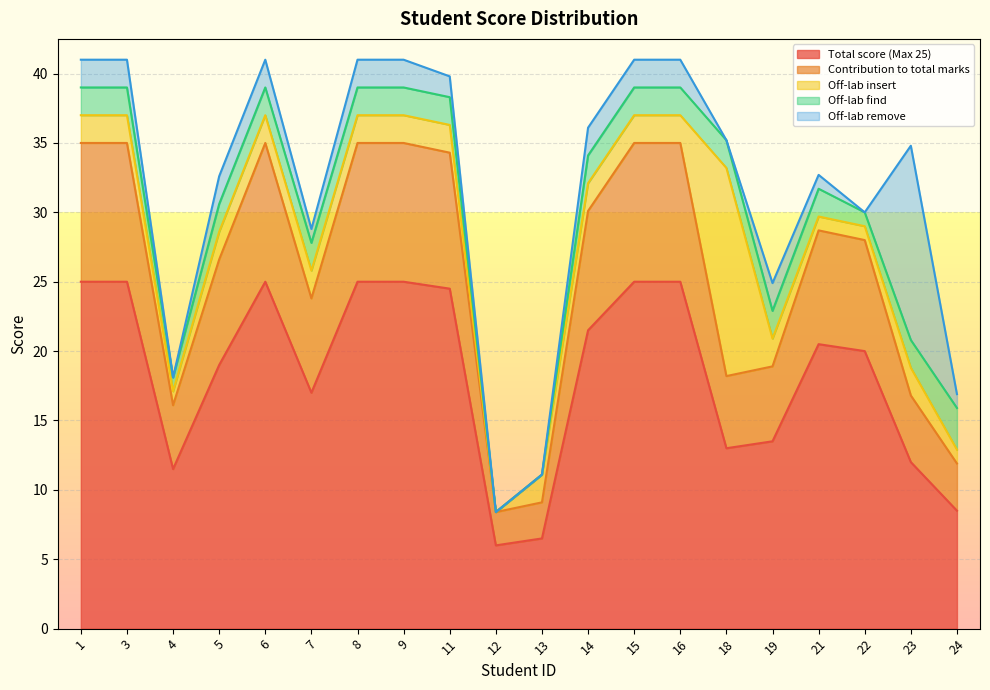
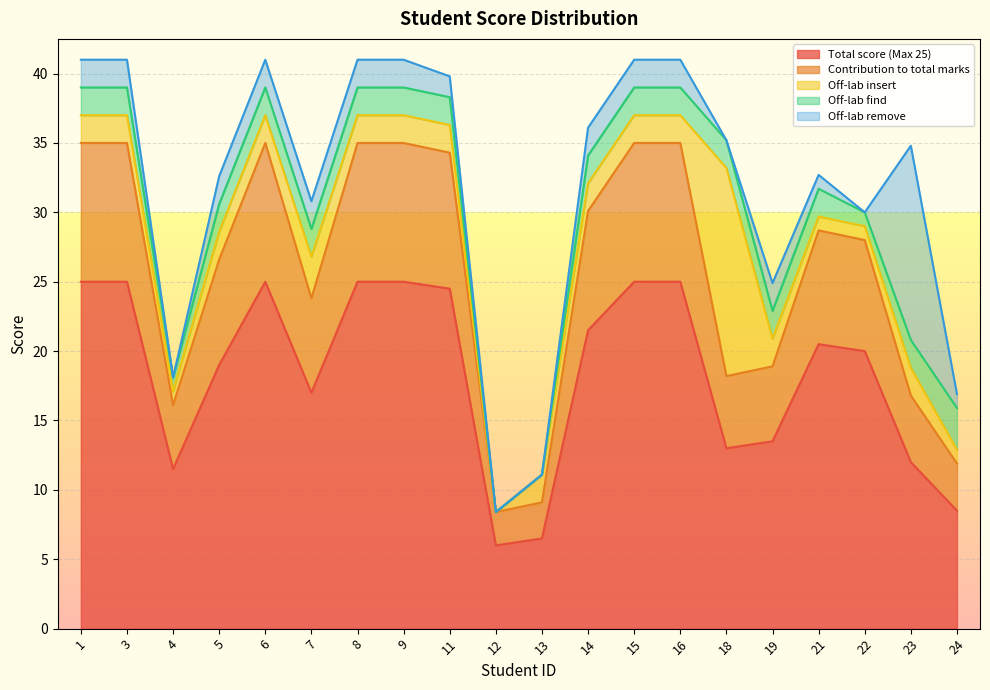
Off-lab insert, 7: 2 -> 3
Off-lab remove, 7: 1 -> 2
